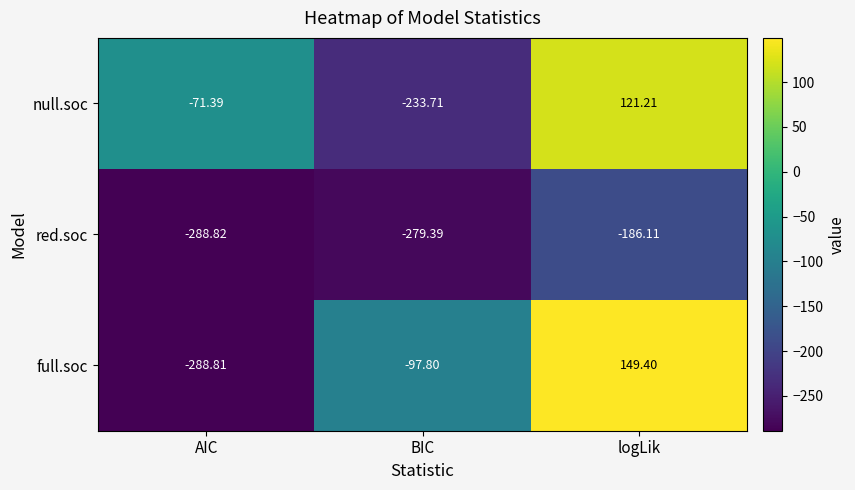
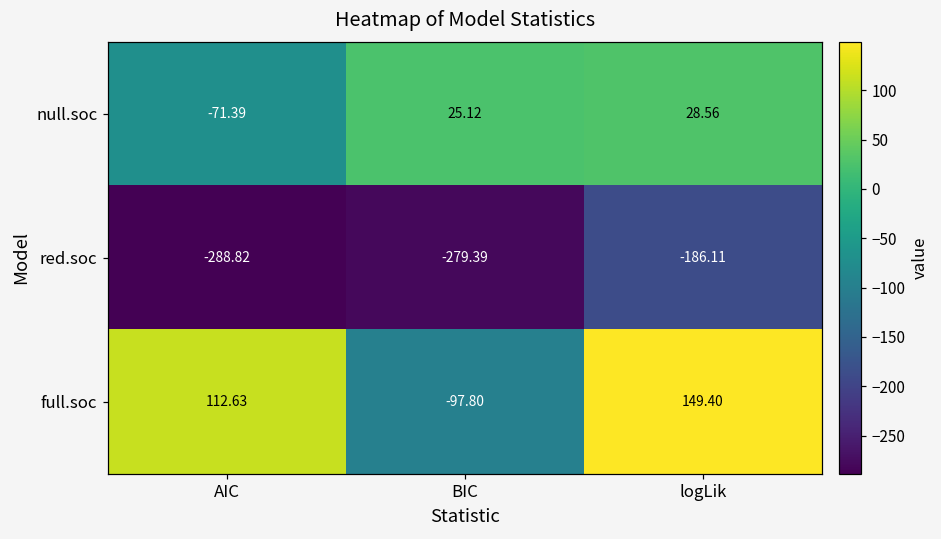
null.soc, BIC: -233.71 -> 25.12
null.soc, logLik: 121.21 -> 28.56
full.soc, AIC: -288.81 -> 112.63
